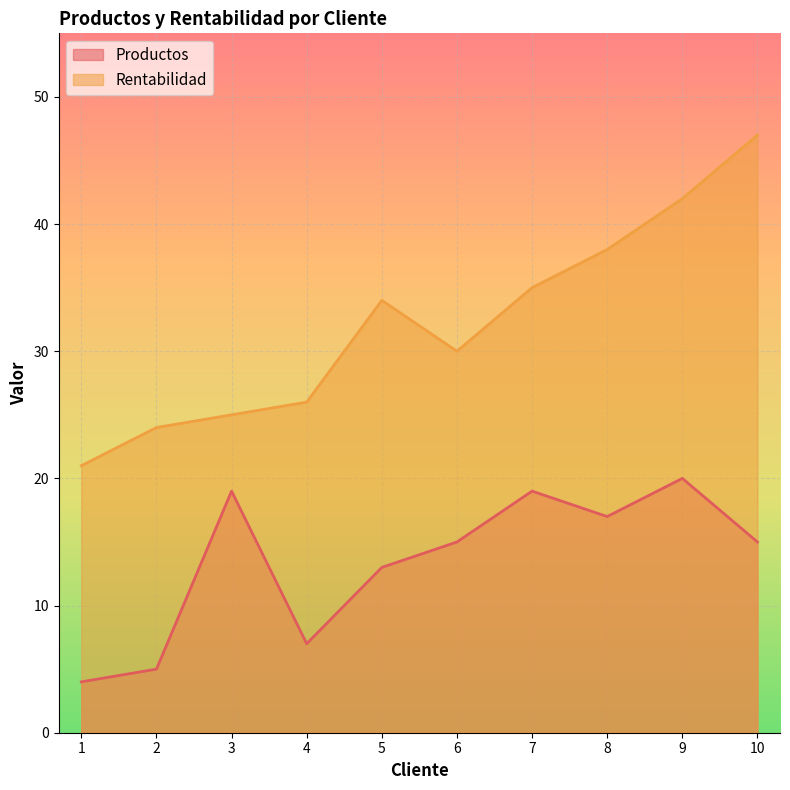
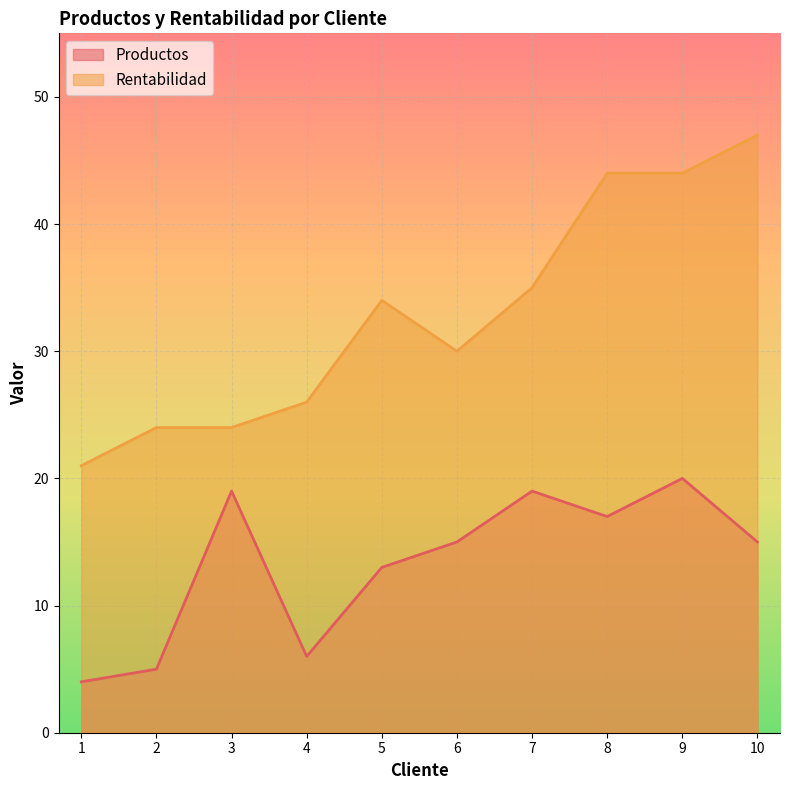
Rentabilidad, 3: 25 -> 24
Productos, 4: 7 -> 6
Rentabilidad, 8: 38 -> 44
Rentabilidad, 9: 42 -> 44
